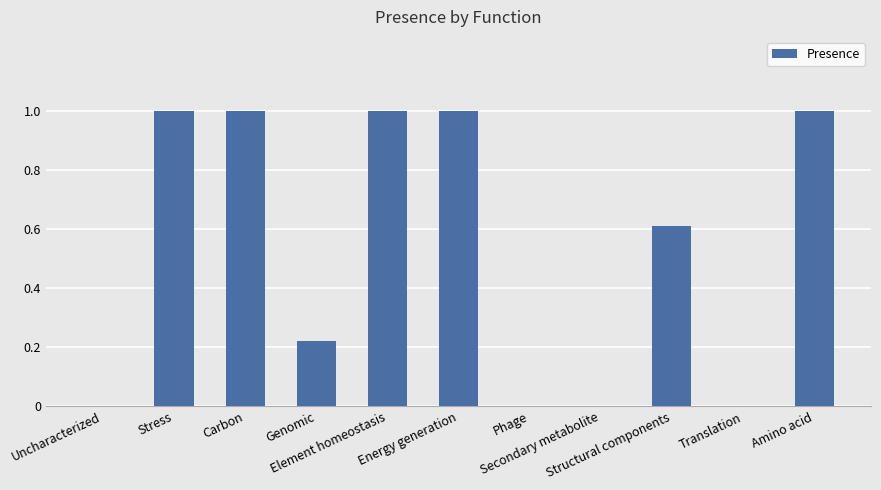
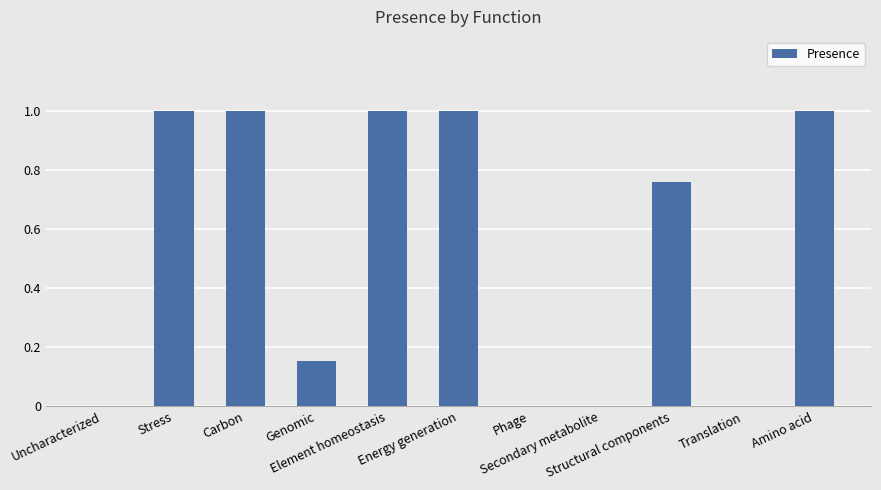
Genomic: 0.22 -> 0.15
Structural components: 0.61 -> 0.76
